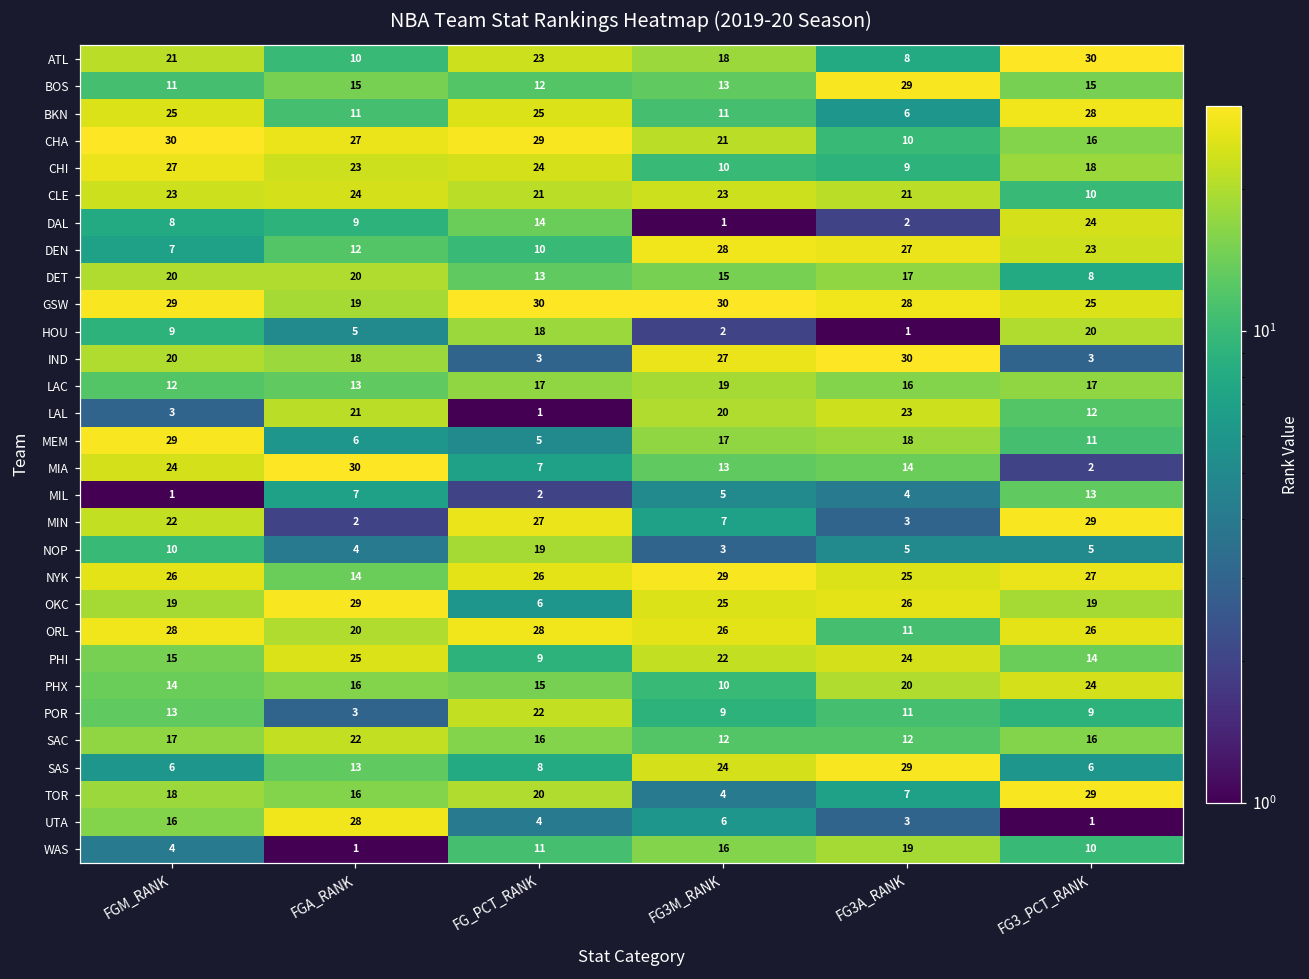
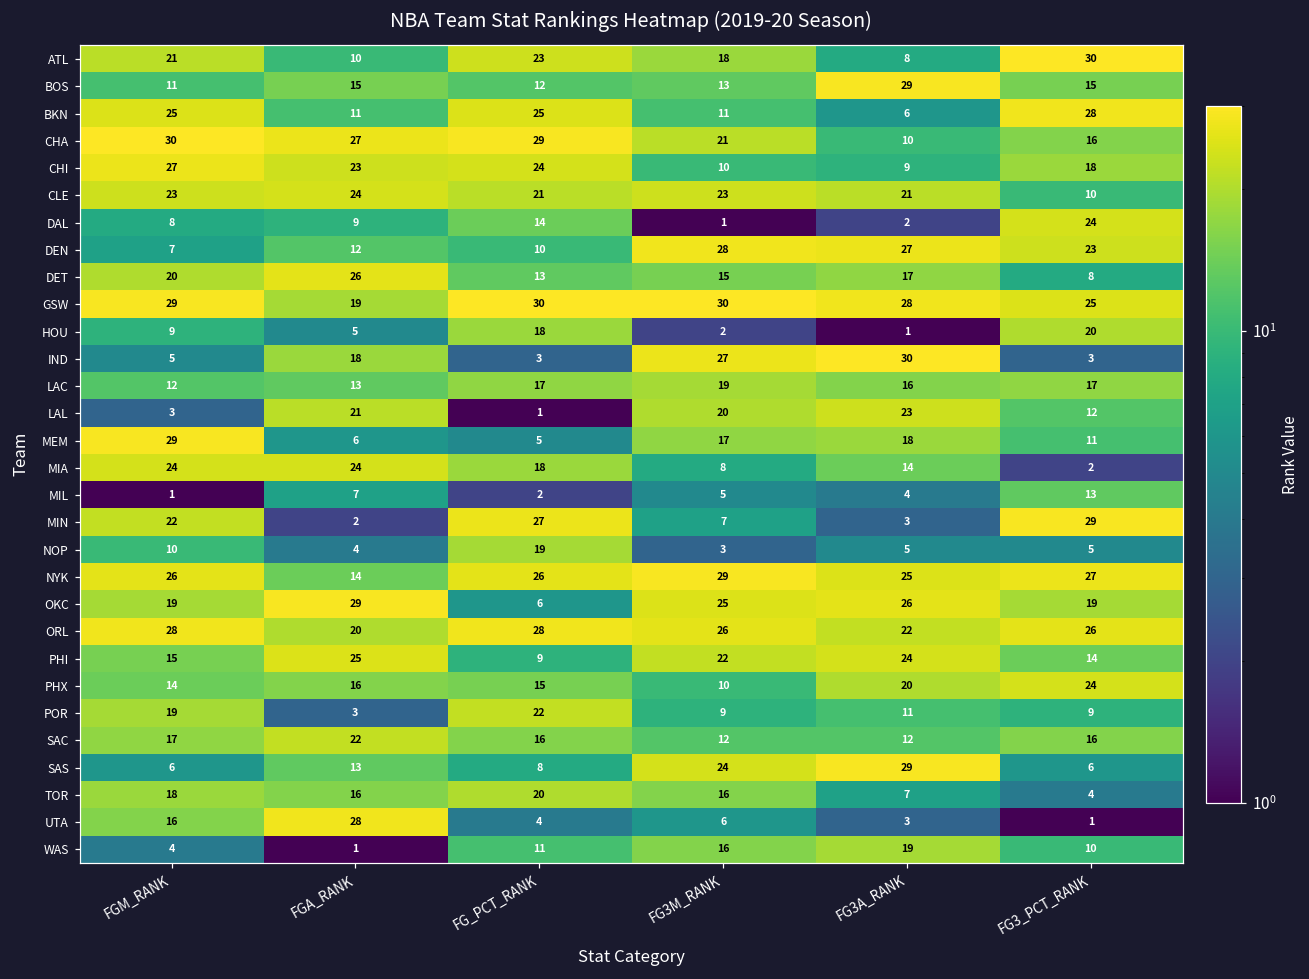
DET, FGA_RANK: 20 -> 26
IND, FGM_RANK: 20 -> 5
MIA, FGA_RANK: 30 -> 24
MIA, FG_PCT_RANK: 7 -> 18
MIA, FG3M_RANK: 13 -> 8
ORL, FG3A_RANK: 11 -> 22
POR, FGM_RANK: 13 -> 19
TOR, FG3M_RANK: 4 -> 16
TOR, FG3_PCT_RANK: 29 -> 4
